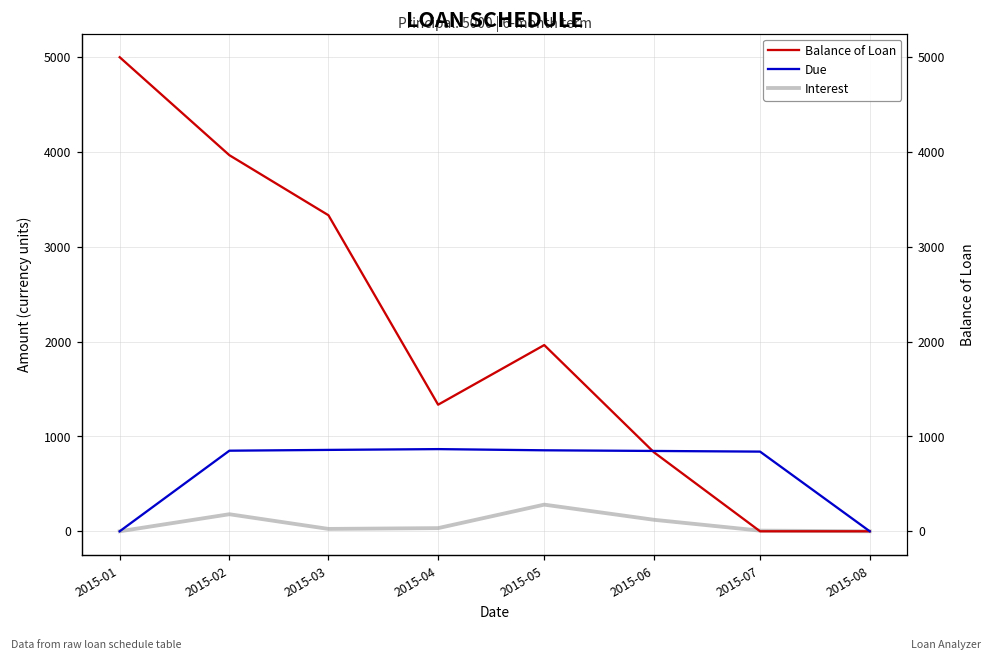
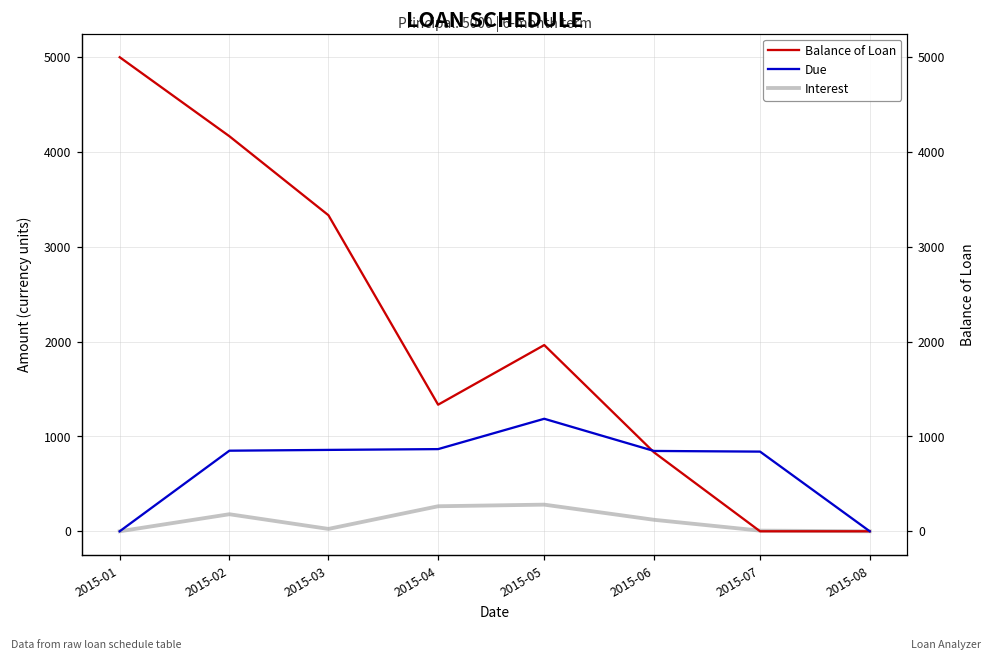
Balance of Loan, 2015-02: 4000 -> 4200
Interest, 2015-04: 0 -> 300
Due, 2015-05: 900 -> 1200
